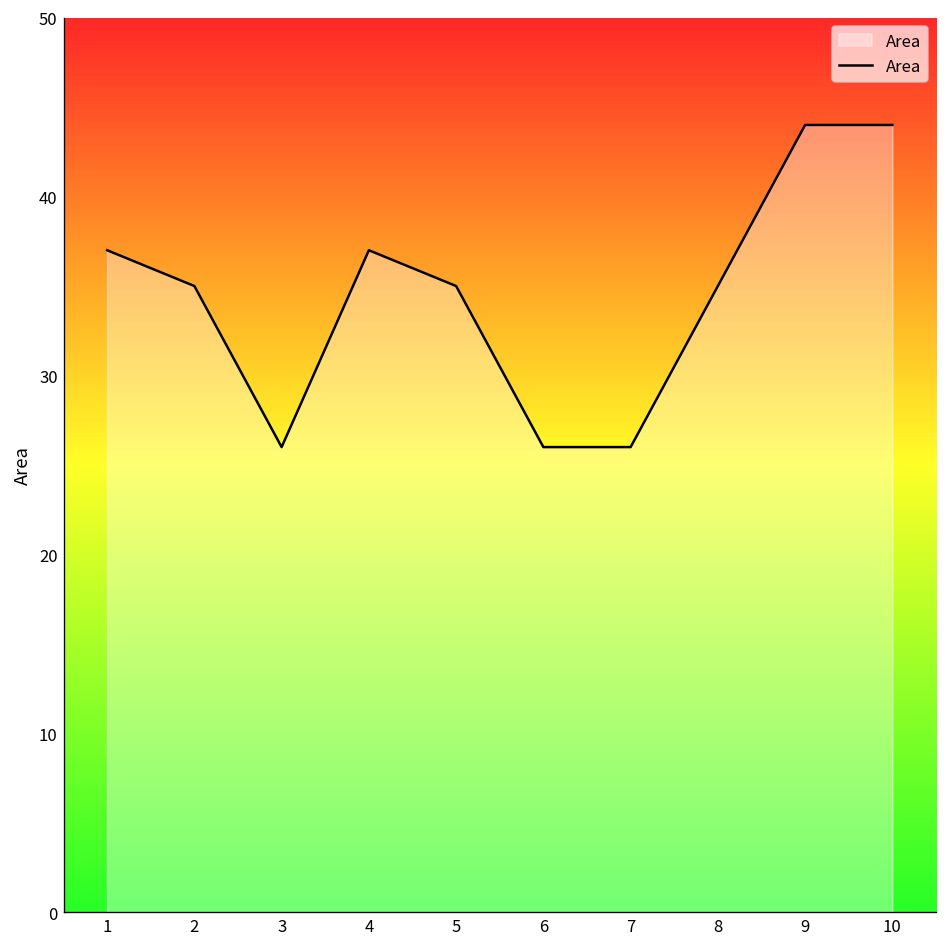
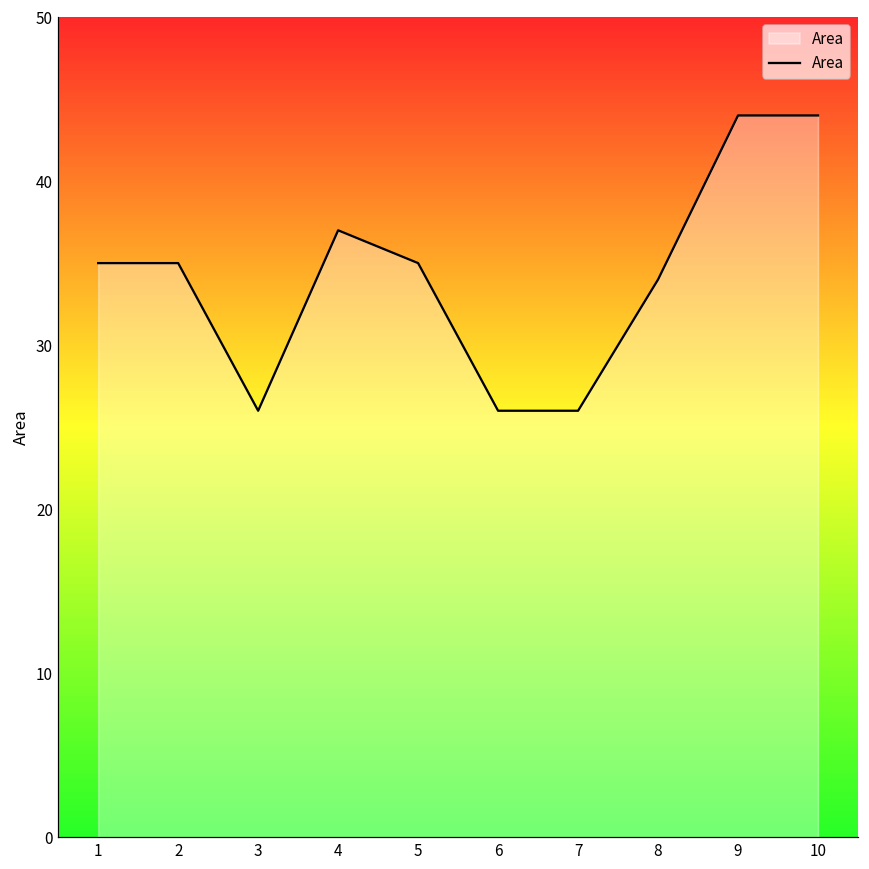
1: 37 -> 35
8: 35 -> 34
